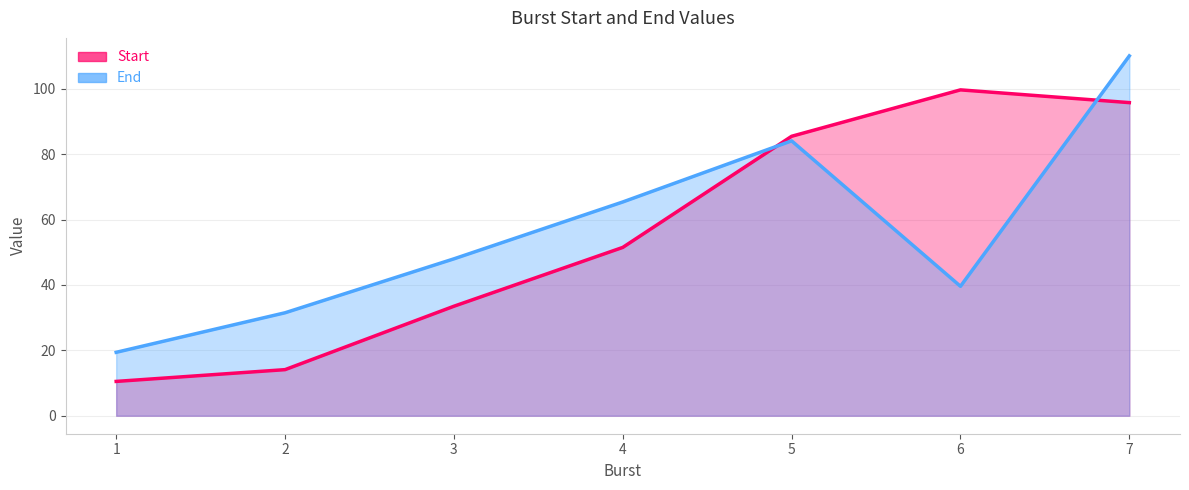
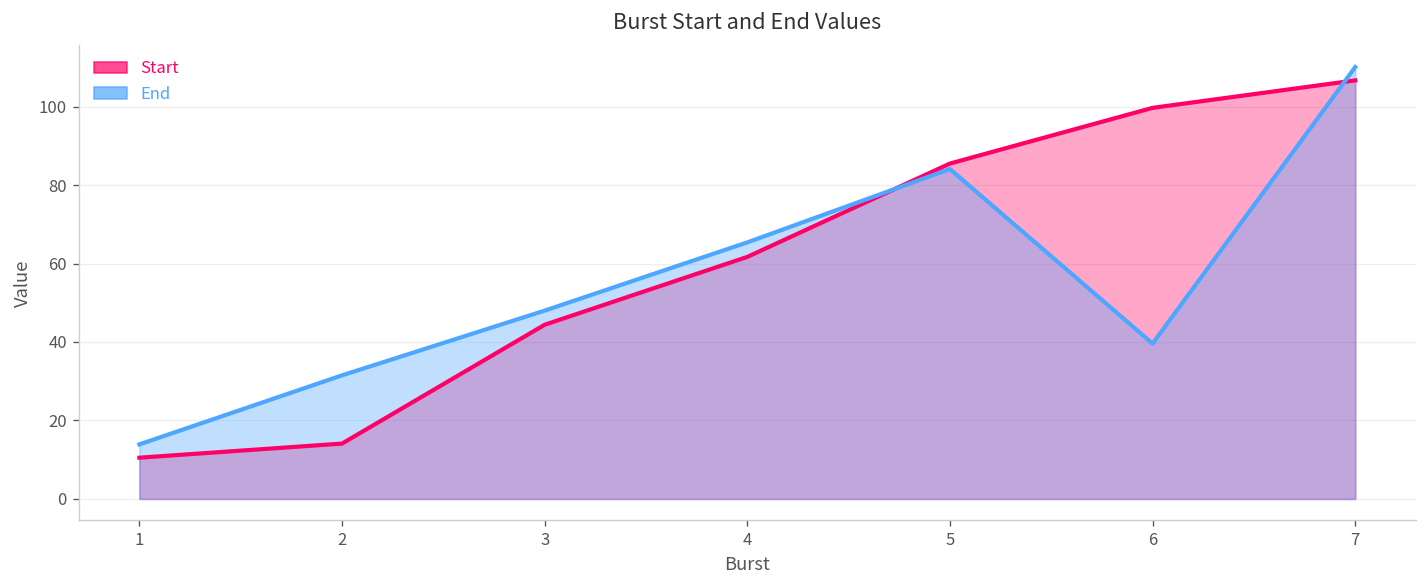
End, 1: 19 -> 14
Start, 3: 34 -> 44
Start, 4: 52 -> 62
Start, 7: 96 -> 107
